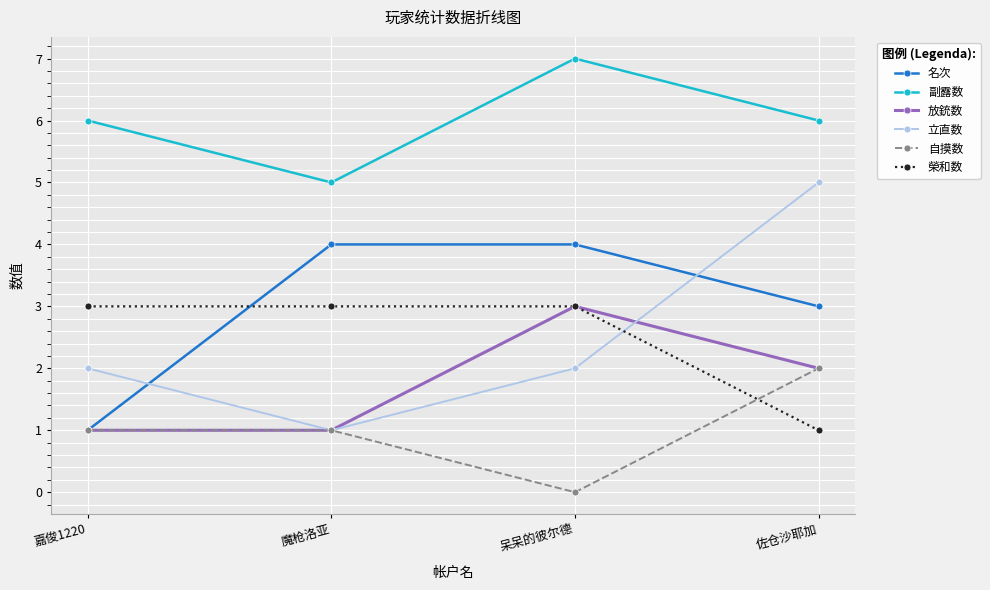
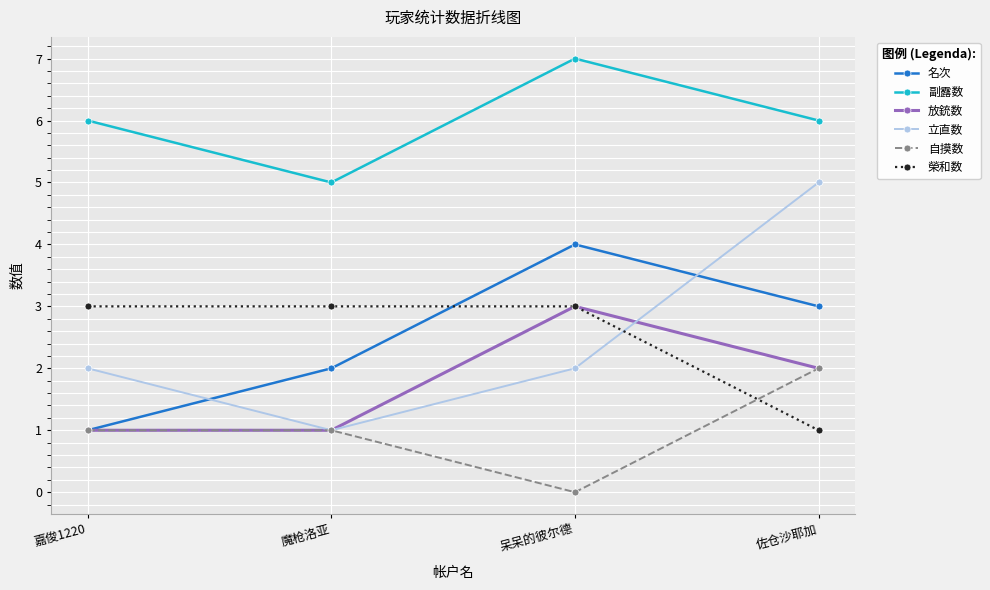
名次, 魔枪洛亚: 4 -> 2
